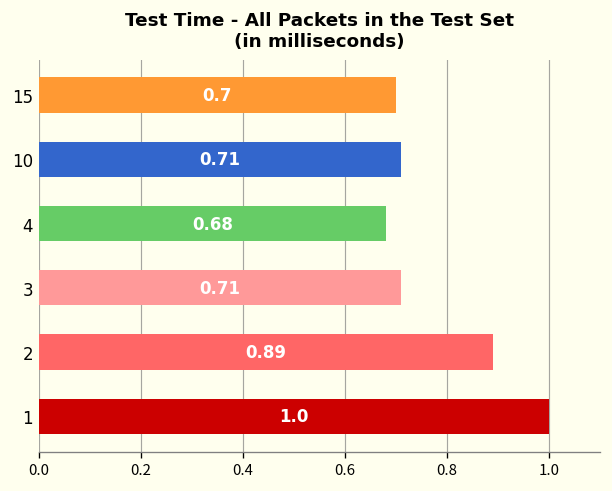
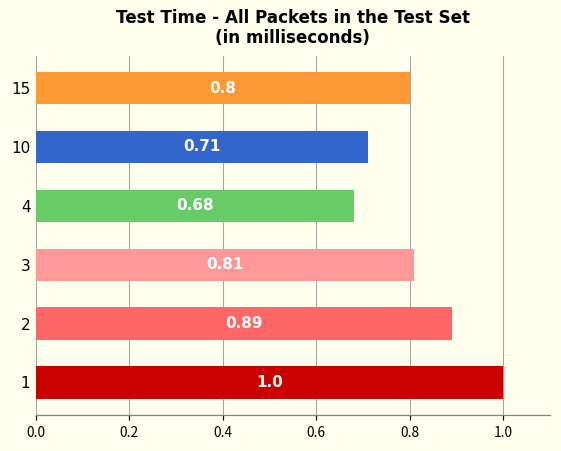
15: 0.7 -> 0.8
3: 0.71 -> 0.81
